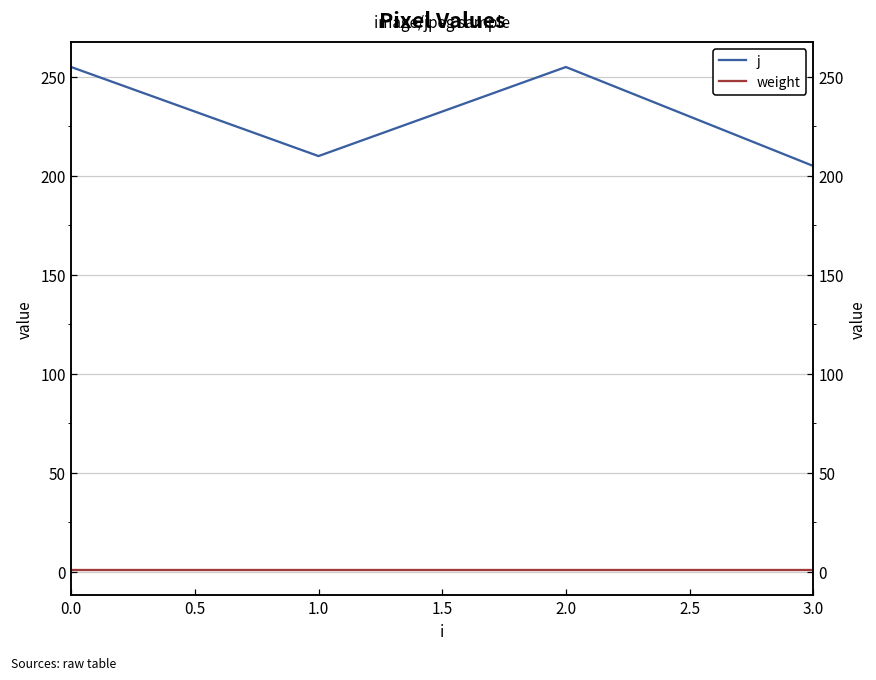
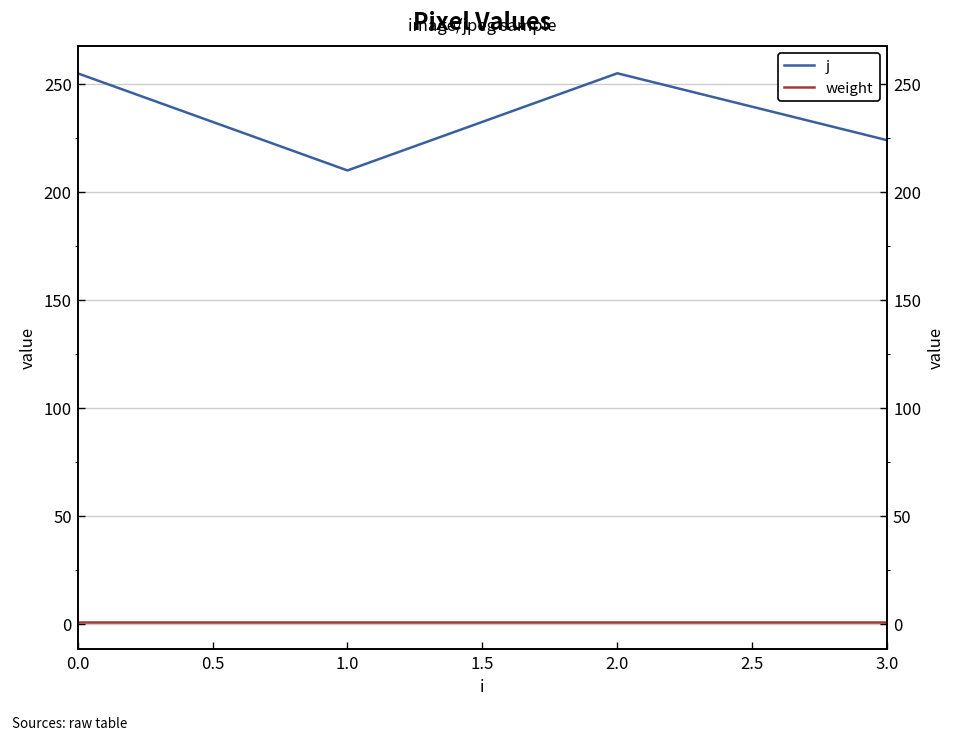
j, 3.0: 205 -> 224
